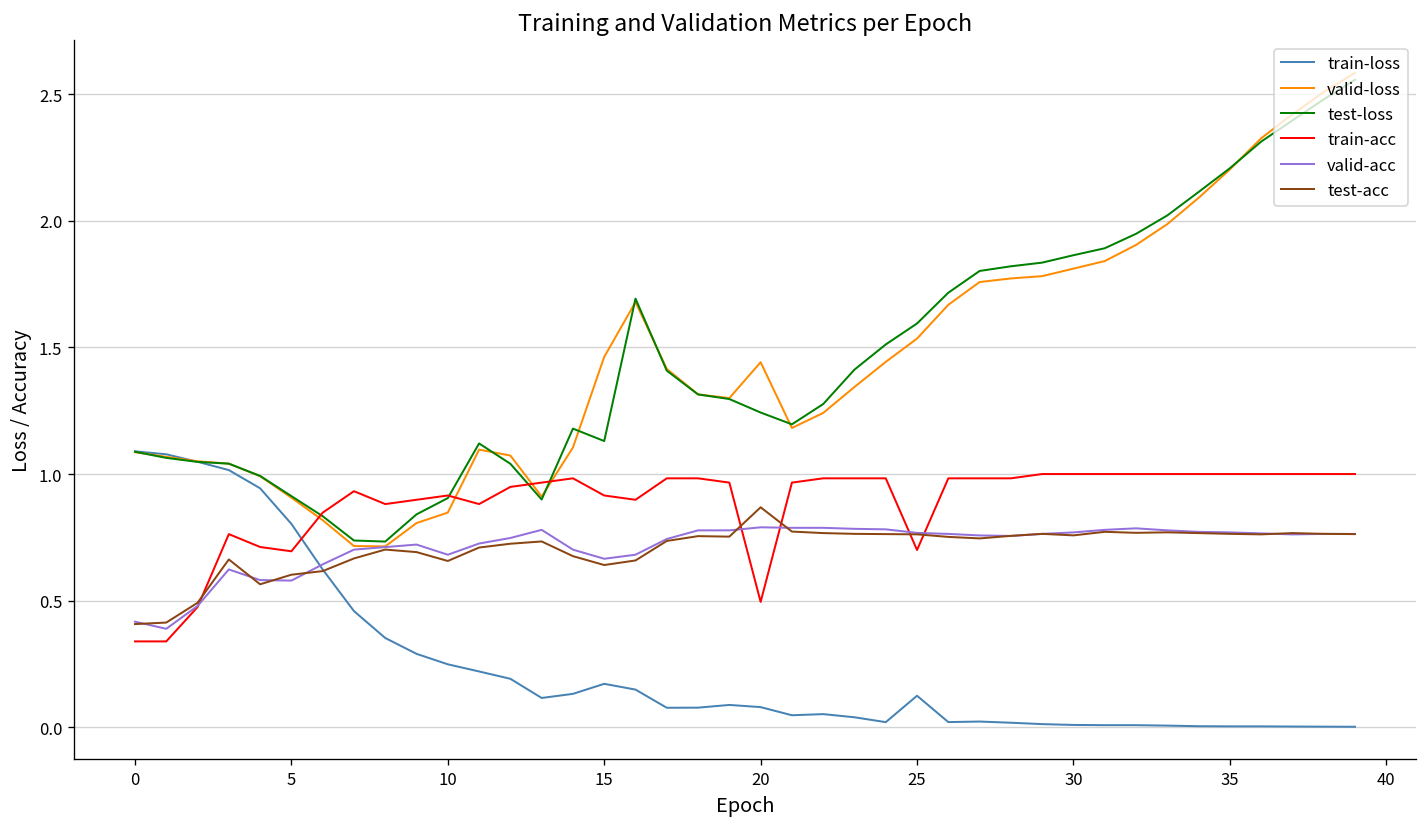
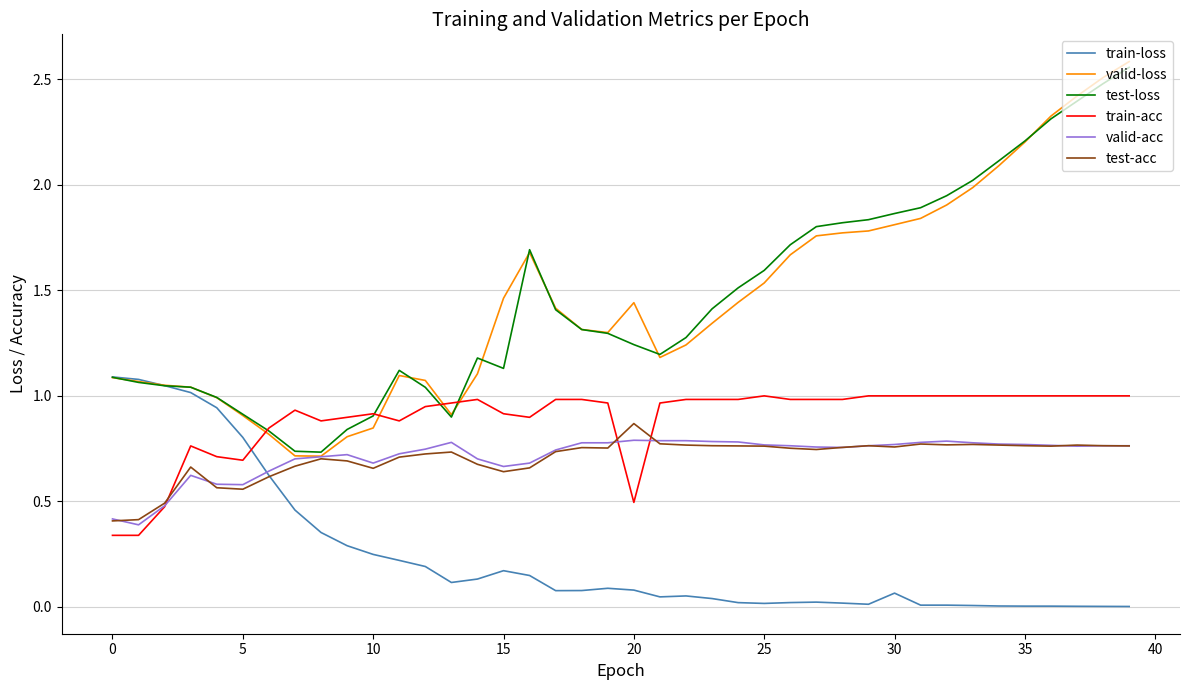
test-acc, 5: 0.60 -> 0.56
train-loss, 25: 0.12 -> 0.02
train-acc, 25: 0.7 -> 1.0
train-loss, 30: 0.01 -> 0.07
